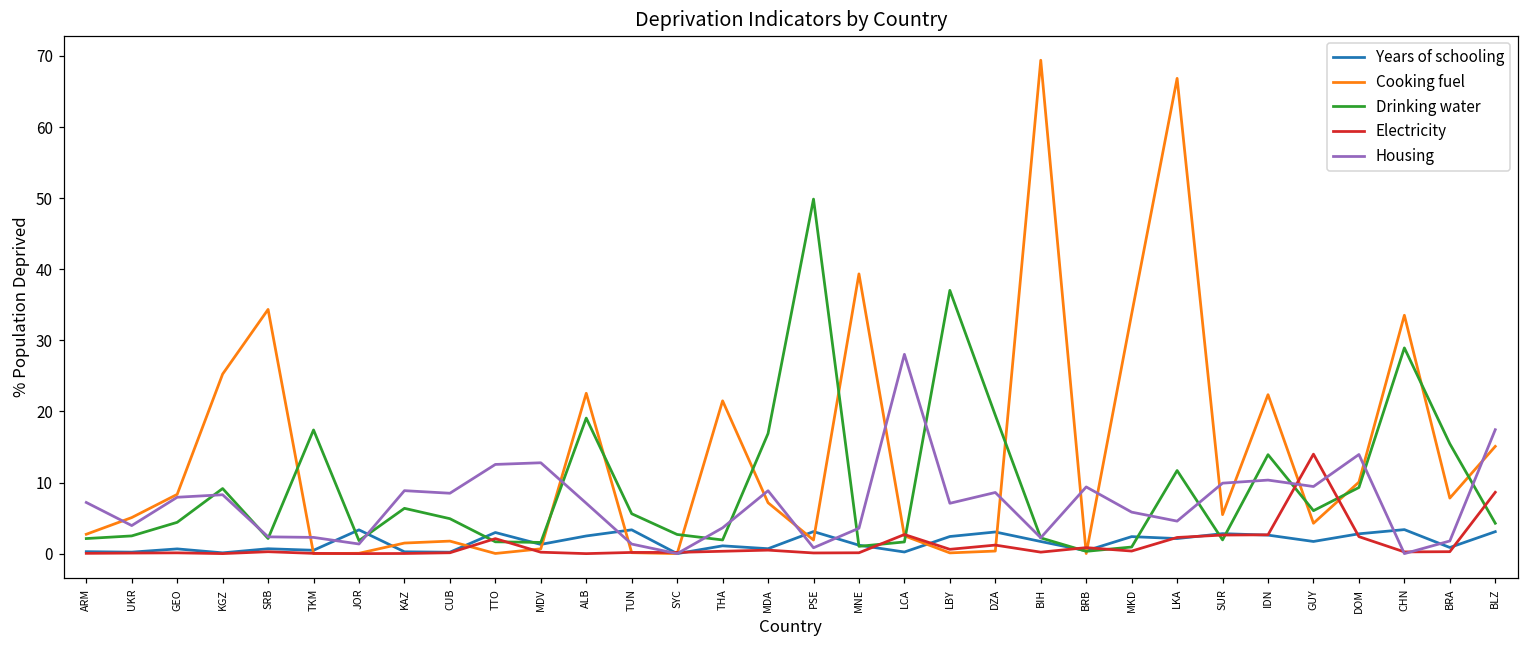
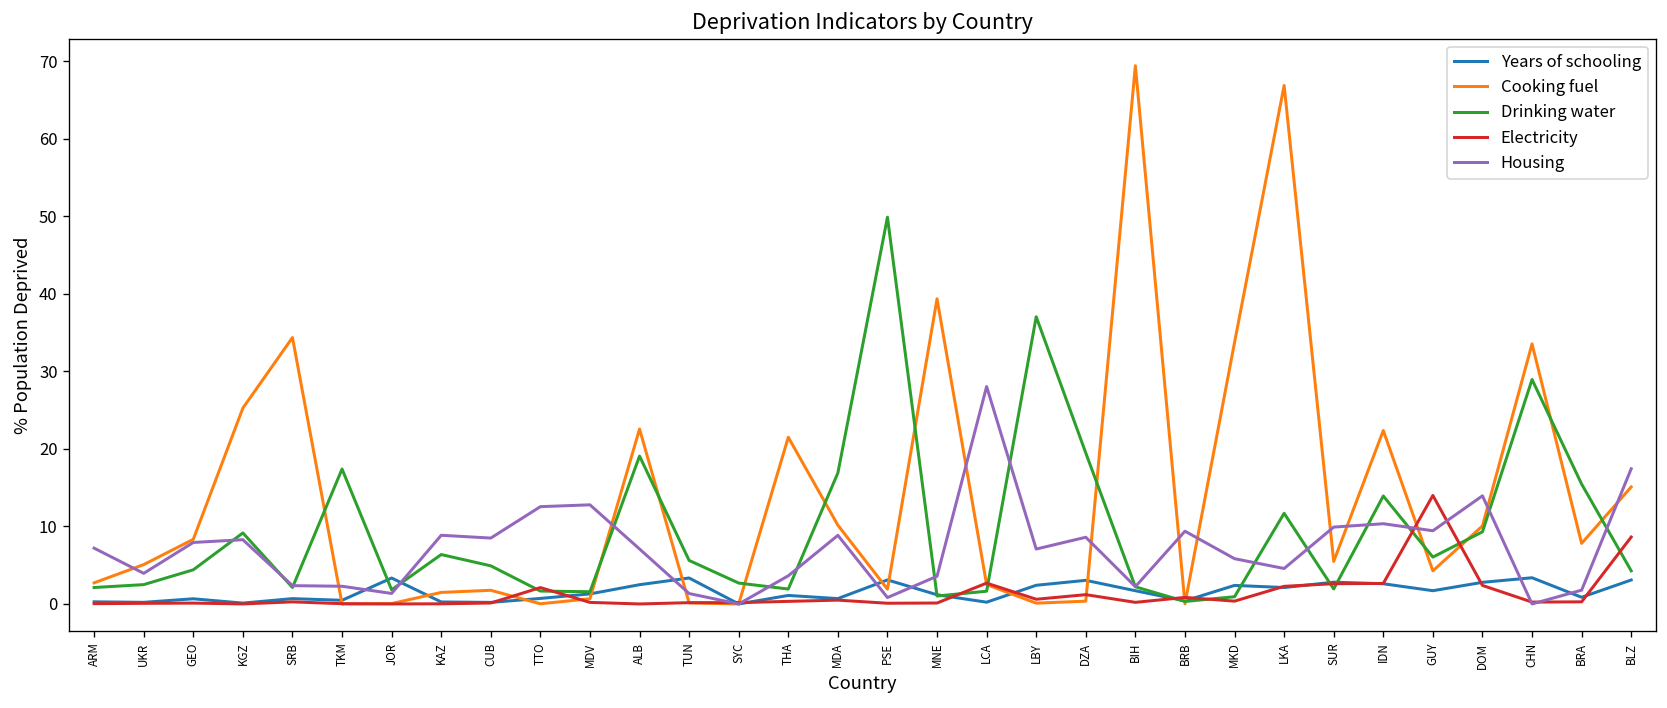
Years of schooling, TTO: 3 -> 1
Cooking fuel, MDA: 7 -> 10
